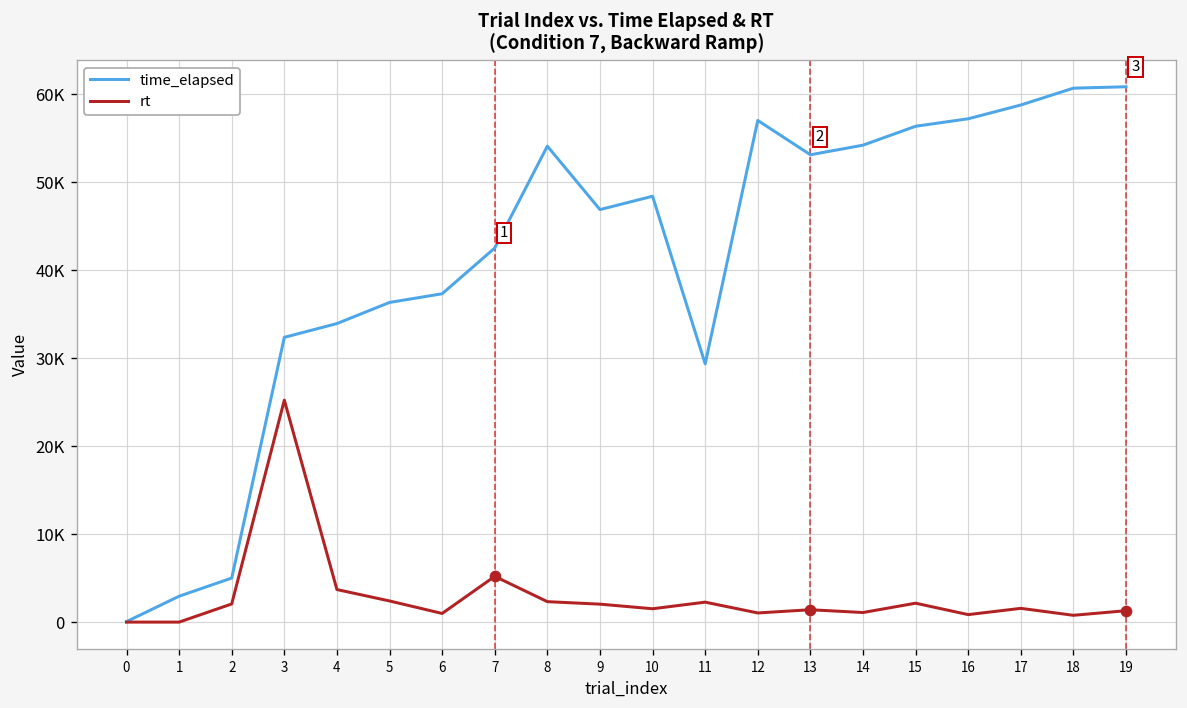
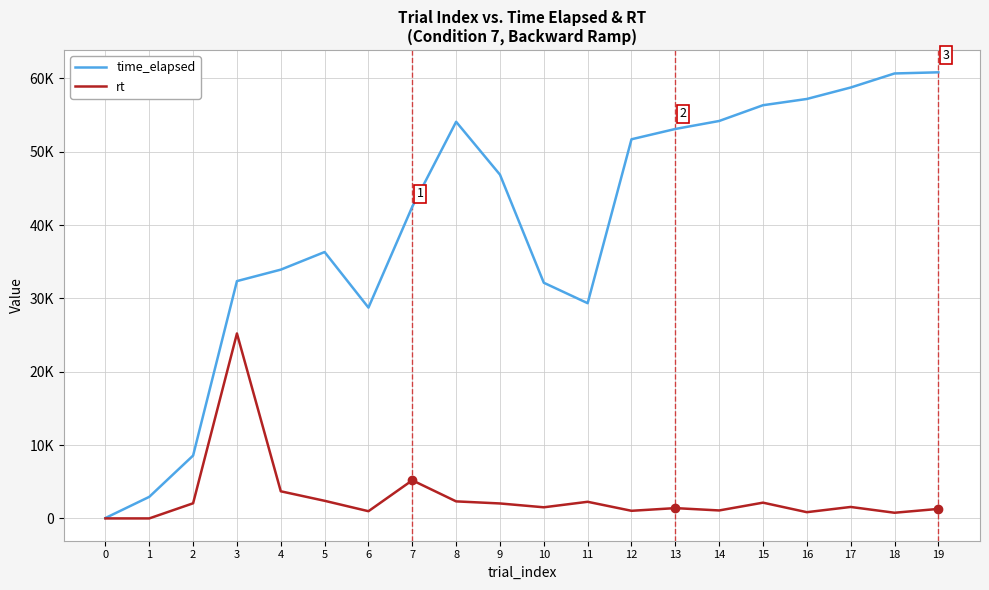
time_elapsed, 2: 5000 -> 9000
time_elapsed, 6: 37000 -> 29000
time_elapsed, 10: 48000 -> 32000
time_elapsed, 12: 57000 -> 52000
